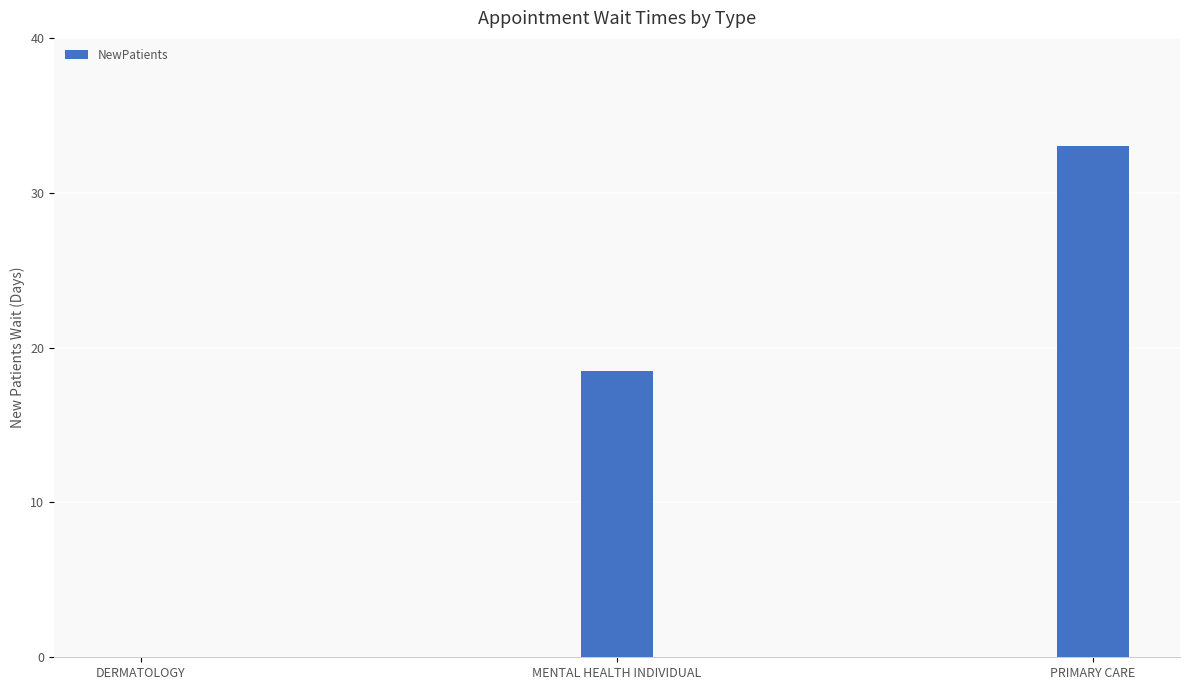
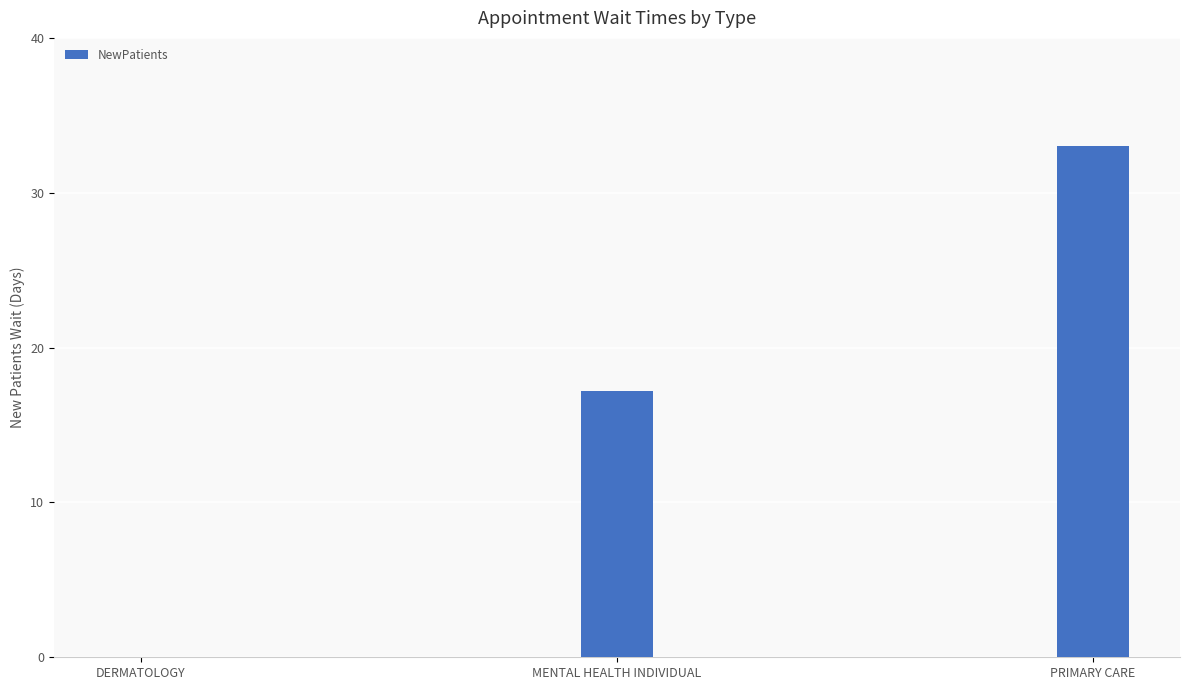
MENTAL HEALTH INDIVIDUAL: 18.5 -> 17.2
